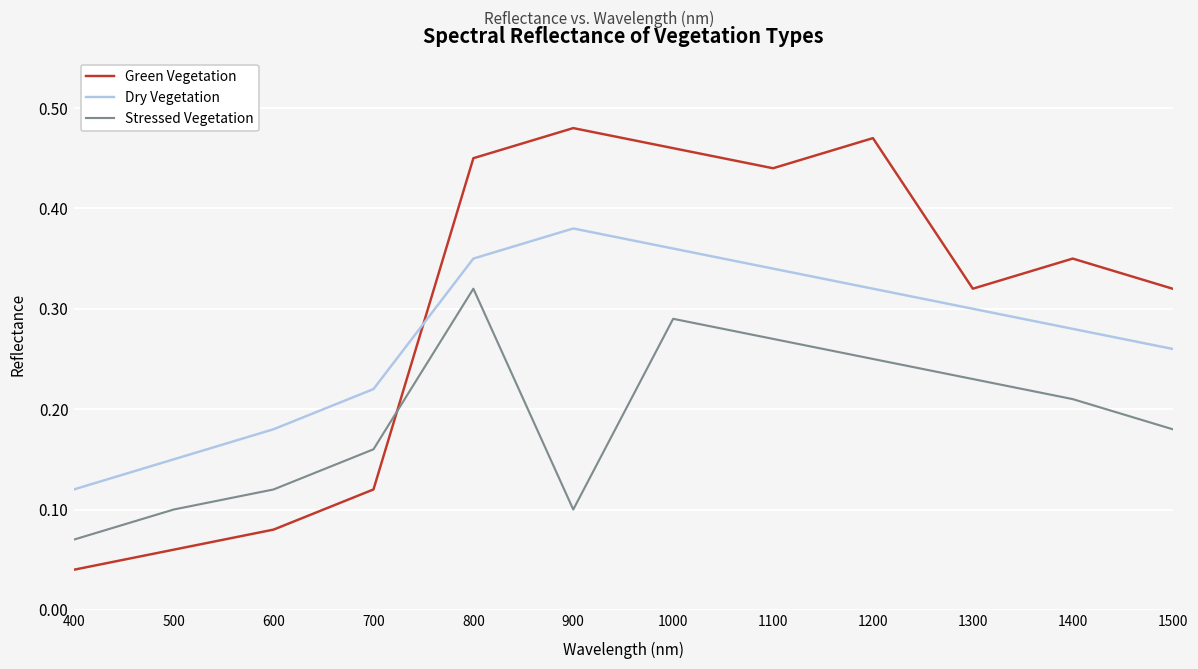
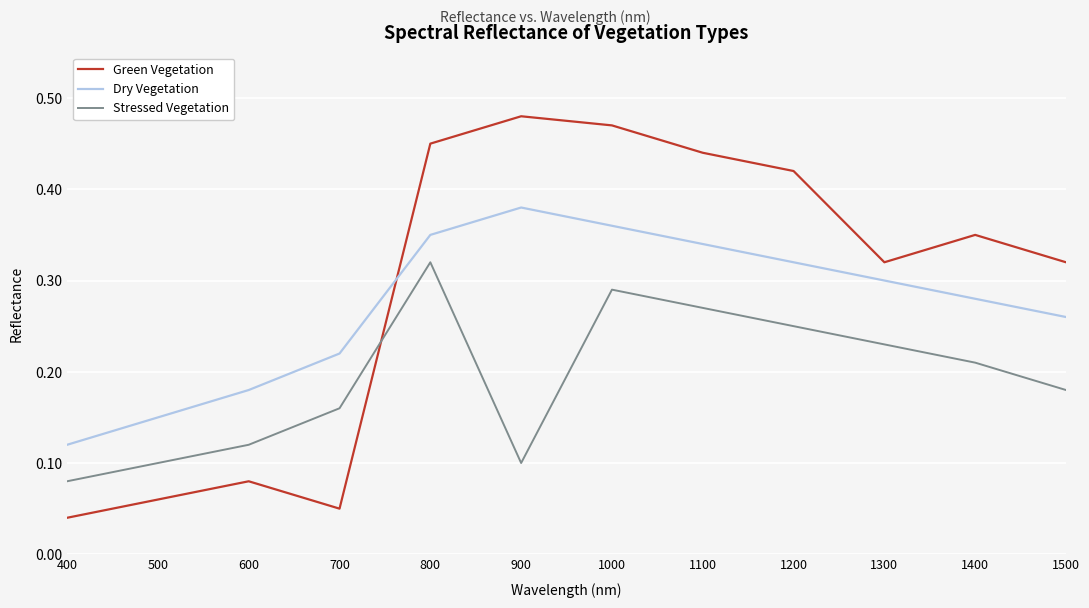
Stressed Vegetation, 400: 0.07 -> 0.08
Green Vegetation, 700: 0.12 -> 0.05
Green Vegetation, 1000: 0.46 -> 0.47
Green Vegetation, 1200: 0.47 -> 0.42
